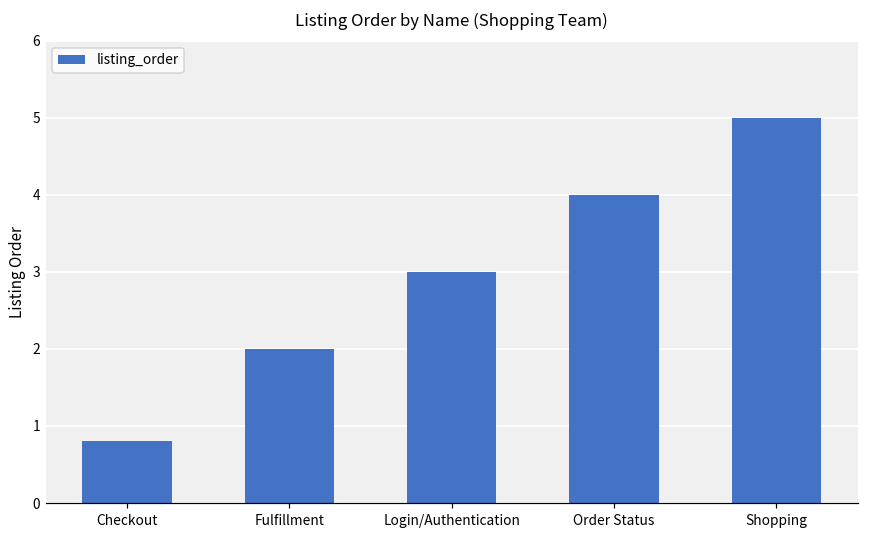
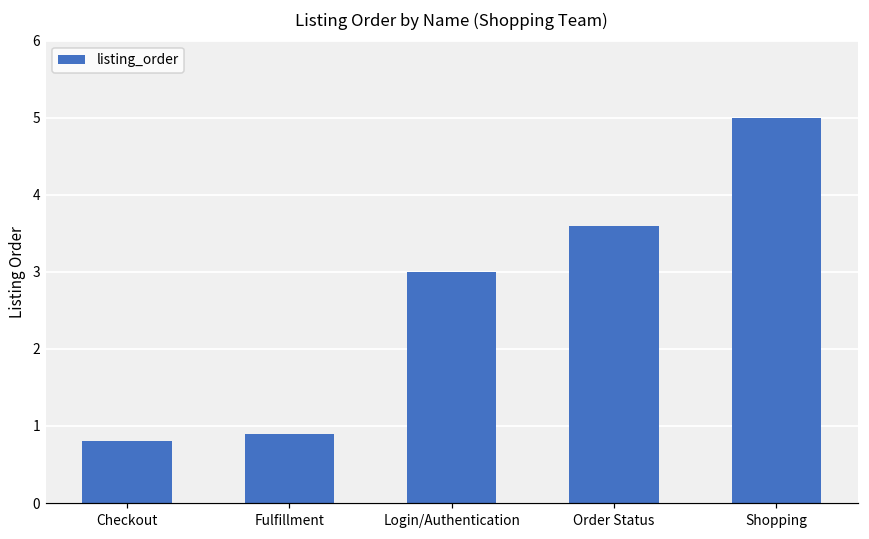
Fulfillment: 2.0 -> 0.9
Order Status: 4.0 -> 3.6
